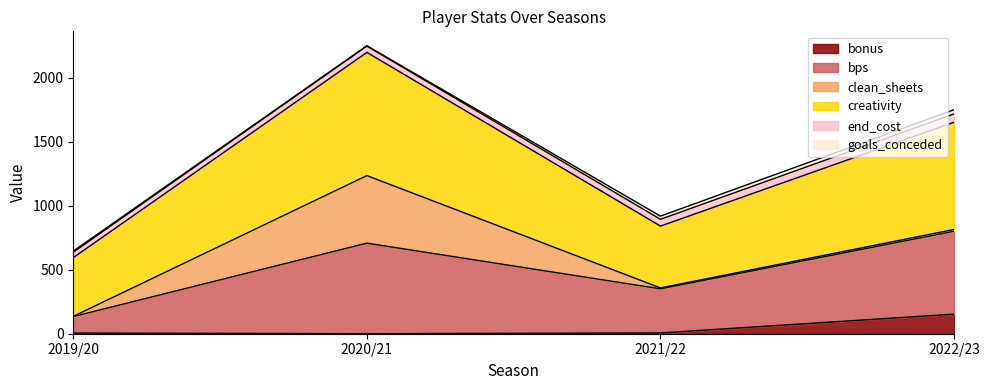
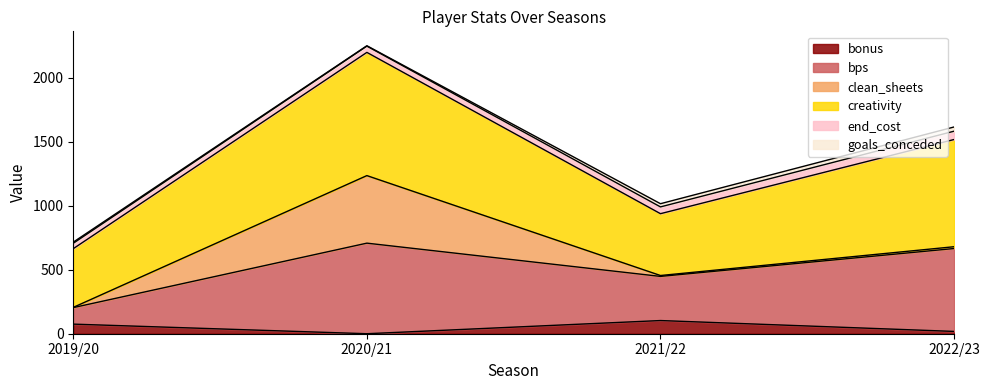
bonus, 2019/20: 10 -> 80
bonus, 2021/22: 10 -> 100
bonus, 2022/23: 150 -> 20
